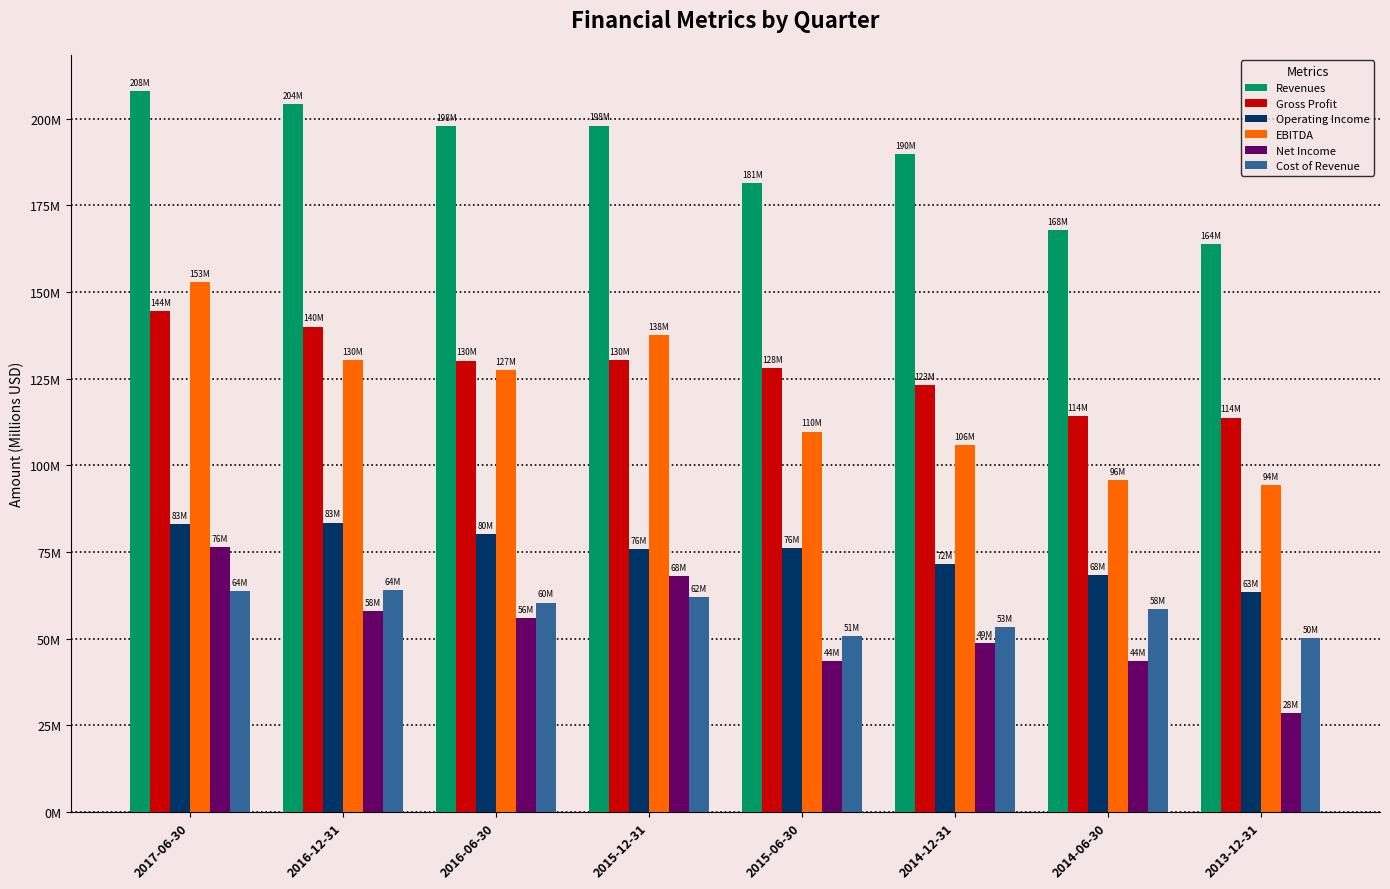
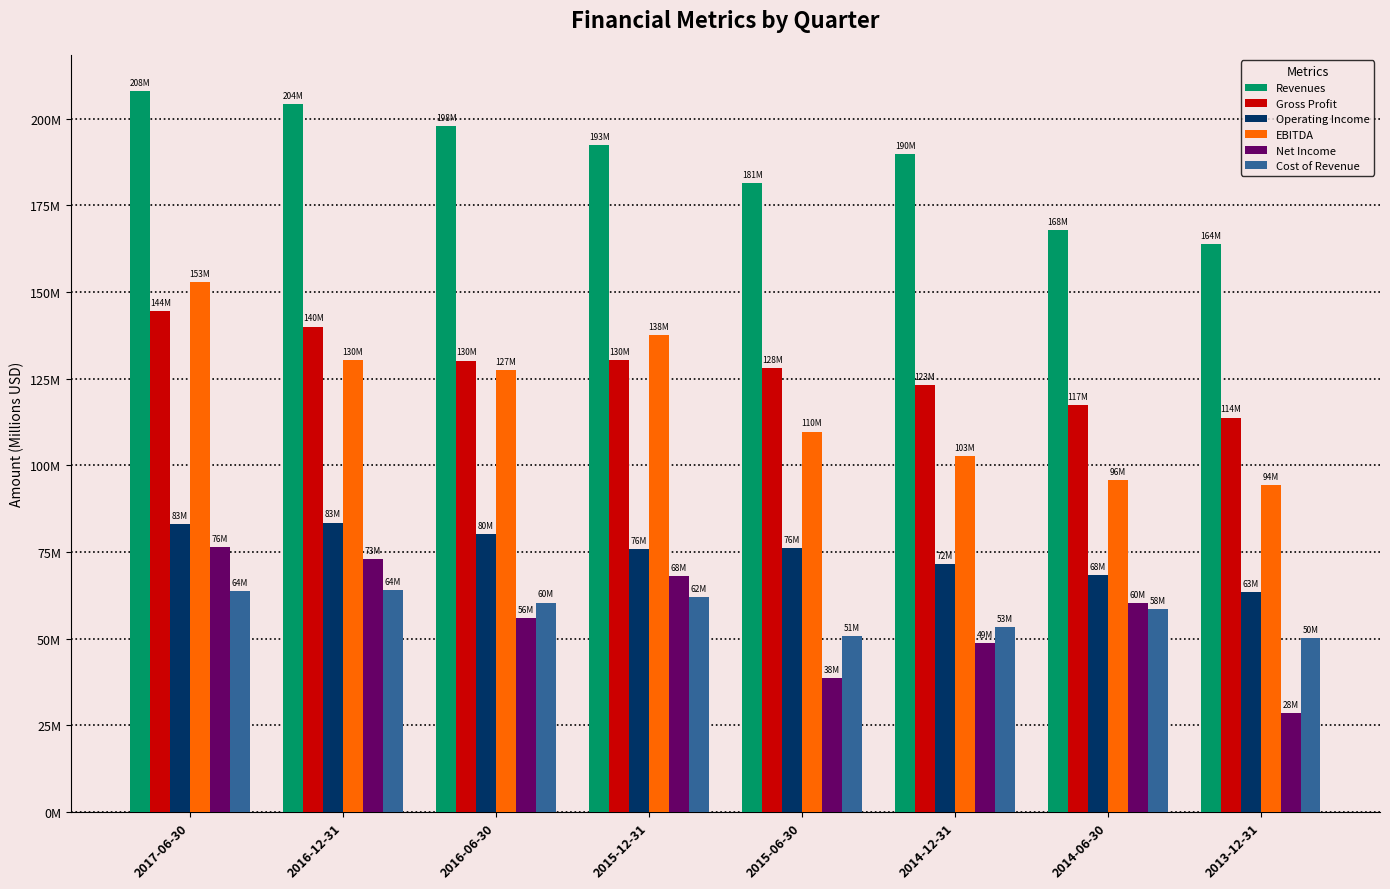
Net Income, 2016-12-31: 58M -> 73M
Revenues, 2015-12-31: 198M -> 193M
Net Income, 2015-06-30: 44M -> 38M
EBITDA, 2014-12-31: 106M -> 103M
Gross Profit, 2014-06-30: 114M -> 117M
Net Income, 2014-06-30: 44M -> 60M
